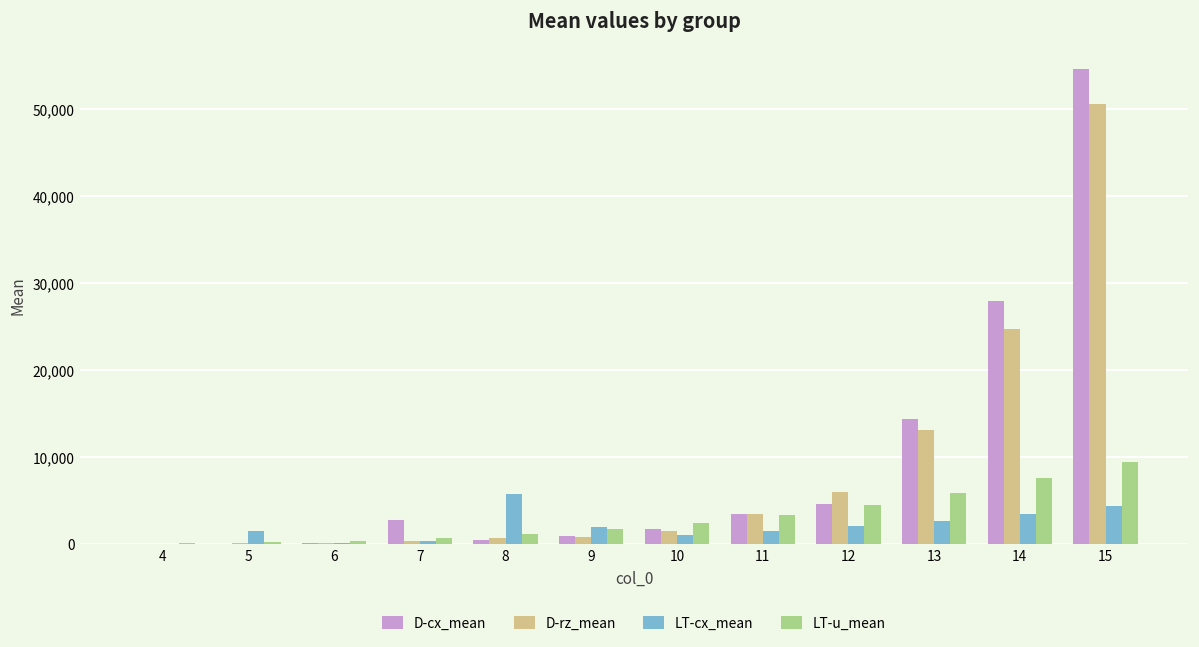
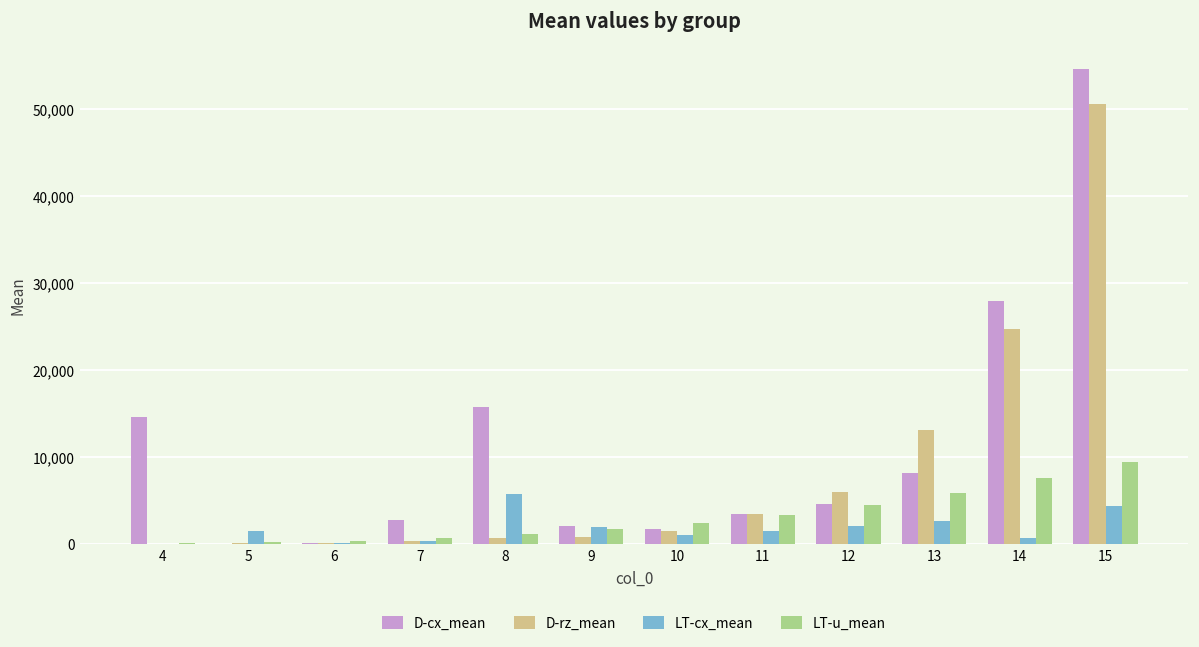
D-cx_mean, 4: 0 -> 15,000
D-cx_mean, 8: 0 -> 16,000
D-cx_mean, 9: 1,000 -> 2,000
D-cx_mean, 13: 14,000 -> 8,000
LT-cx_mean, 14: 3,000 -> 1,000
